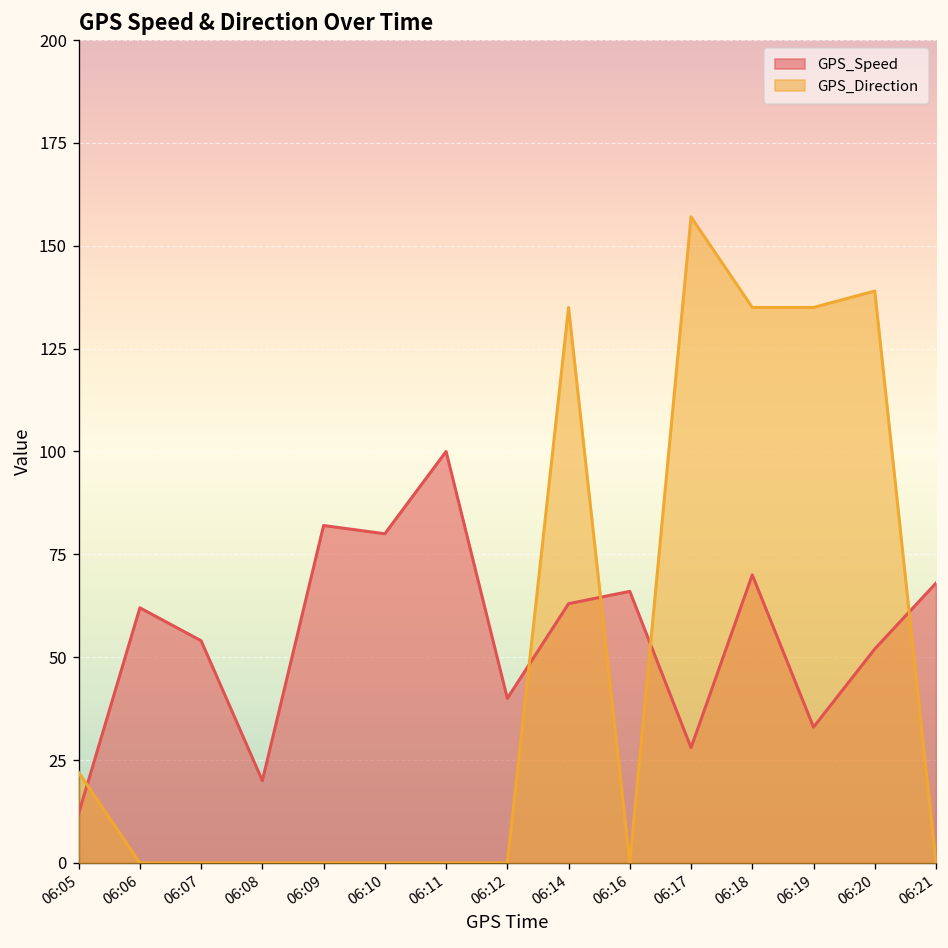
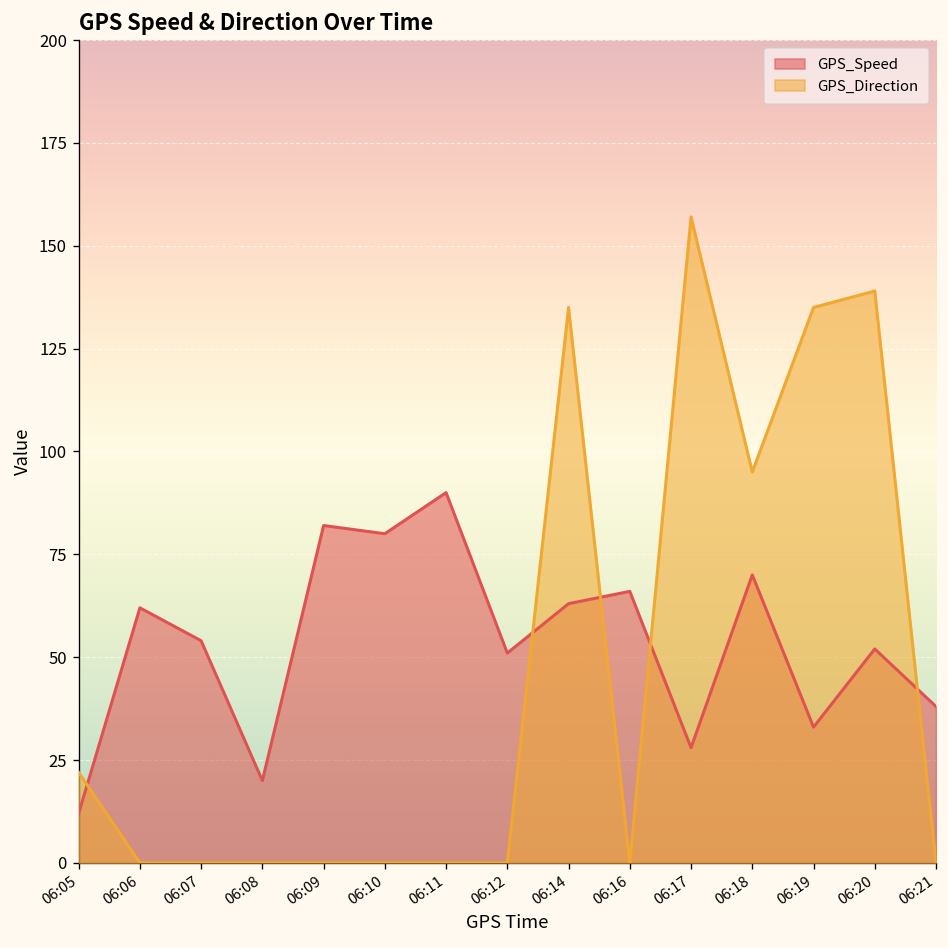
GPS_Speed, 06:11: 100 -> 90
GPS_Speed, 06:12: 40 -> 51
GPS_Direction, 06:18: 135 -> 95
GPS_Speed, 06:21: 68 -> 38
